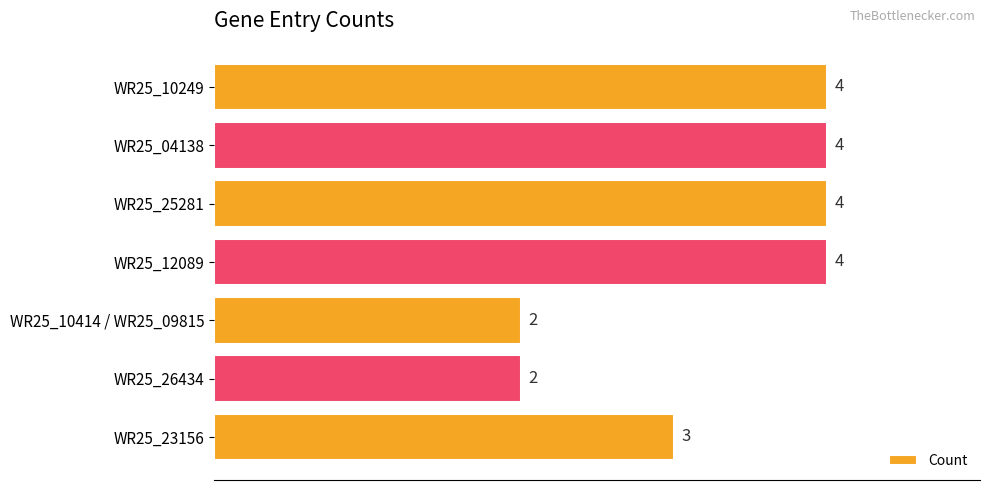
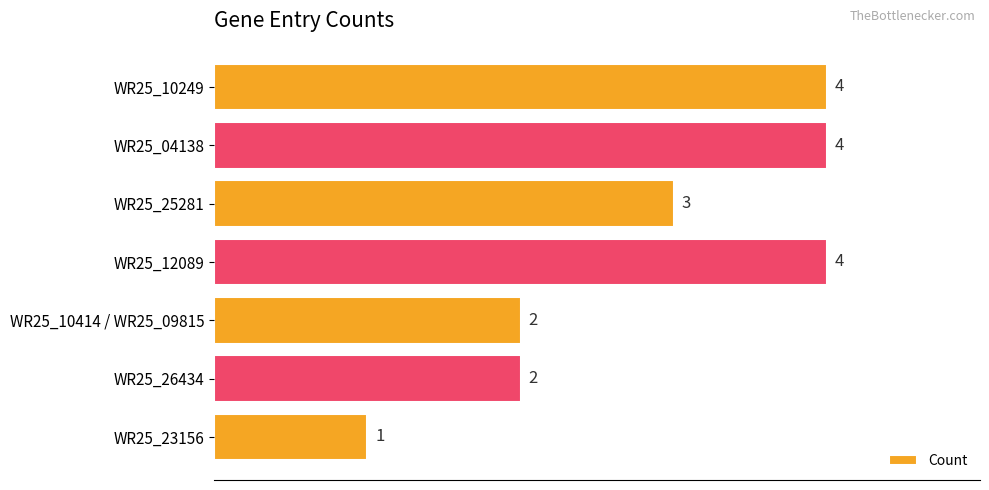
WR25_25281: 4 -> 3
WR25_23156: 3 -> 1
